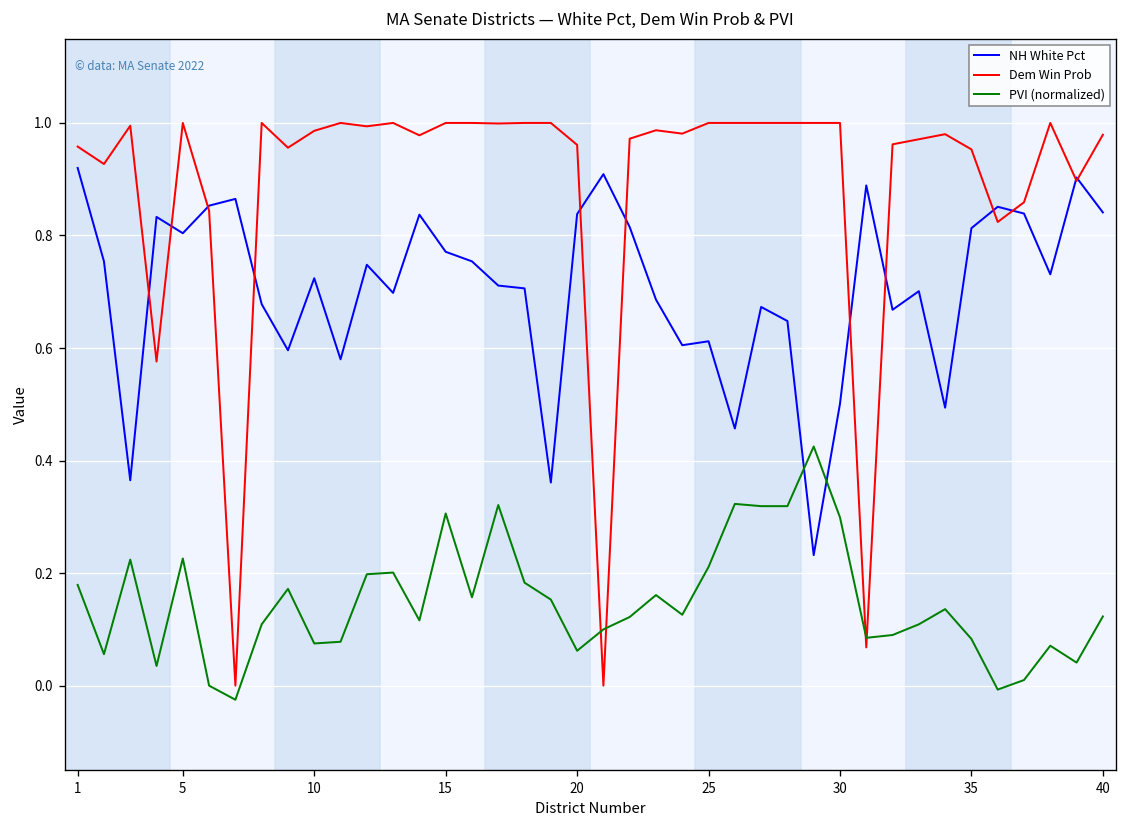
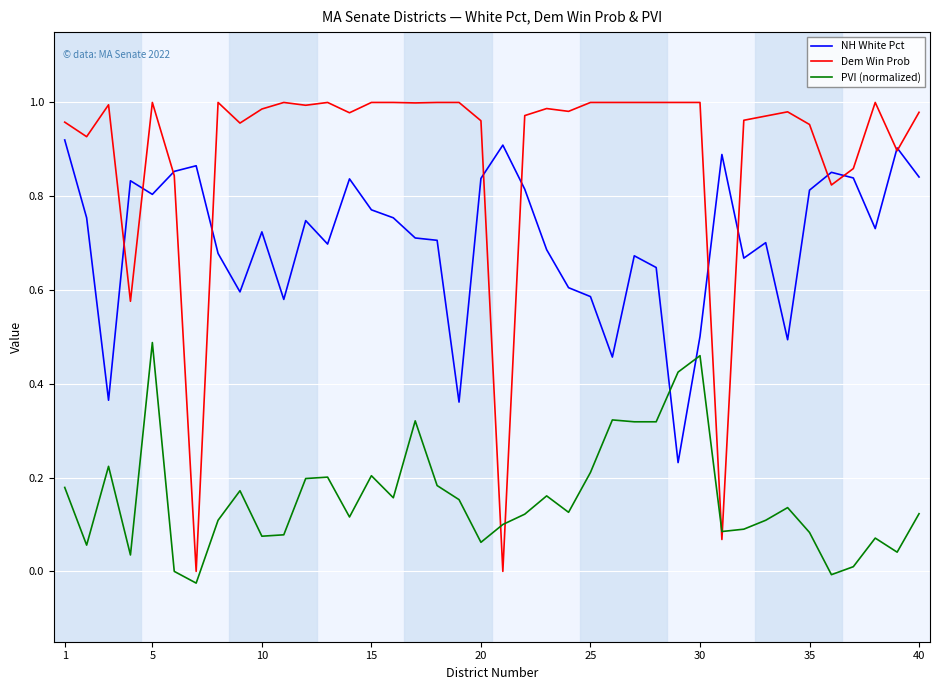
PVI (normalized), 5: 0.23 -> 0.49
PVI (normalized), 15: 0.31 -> 0.20
NH White Pct, 25: 0.61 -> 0.59
PVI (normalized), 30: 0.30 -> 0.46
